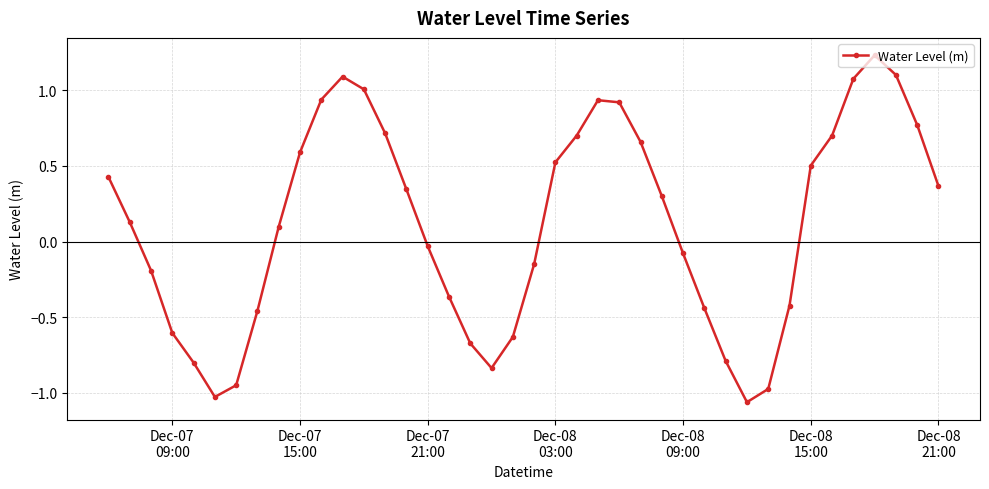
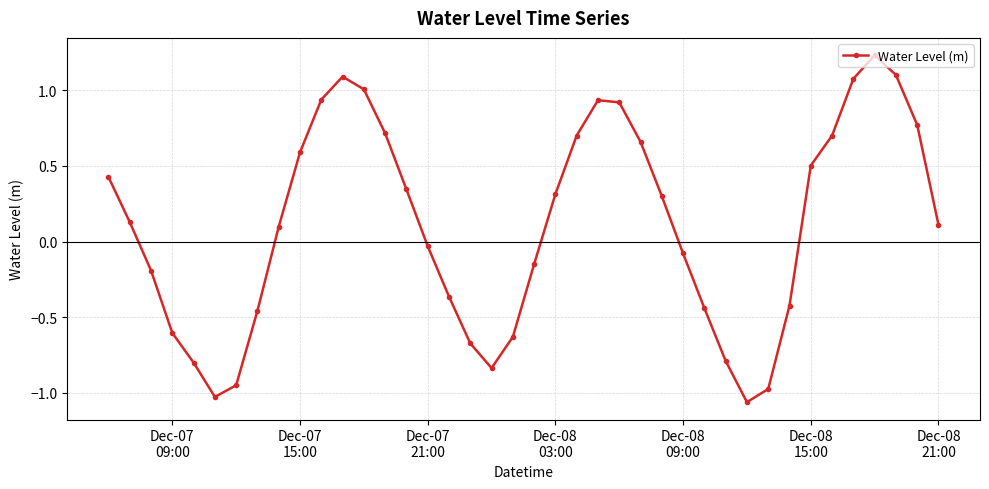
Dec-08 03:00: 0.52 -> 0.31
Dec-08 21:00: 0.37 -> 0.11
